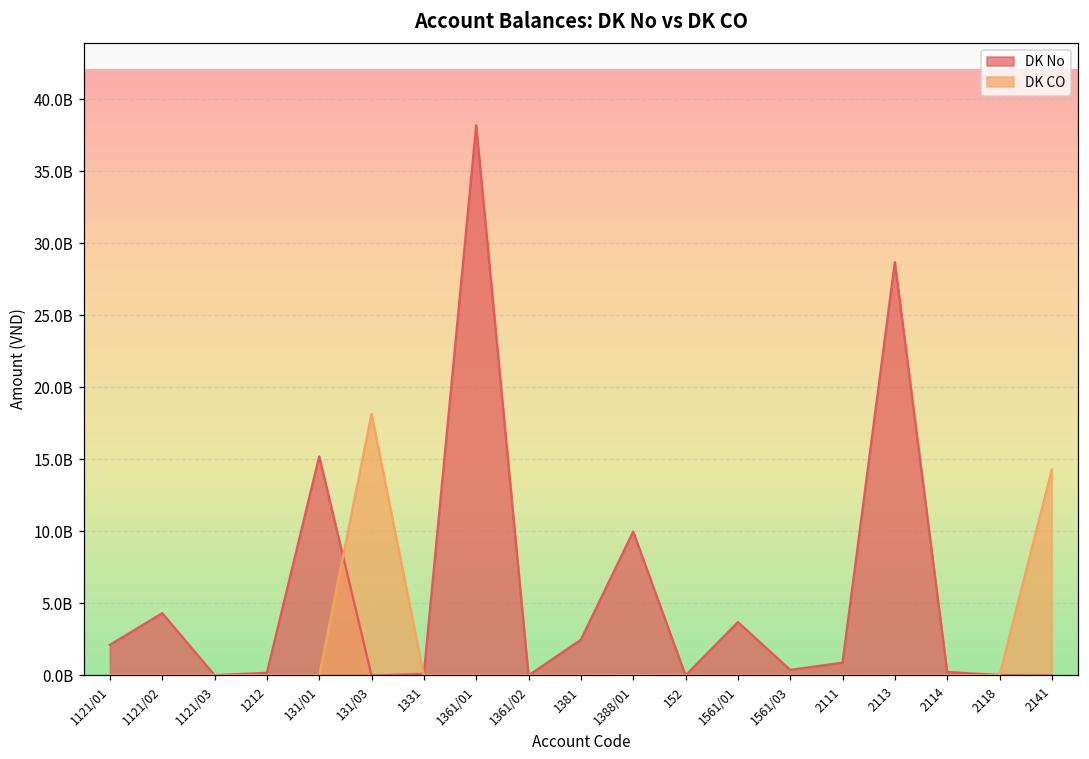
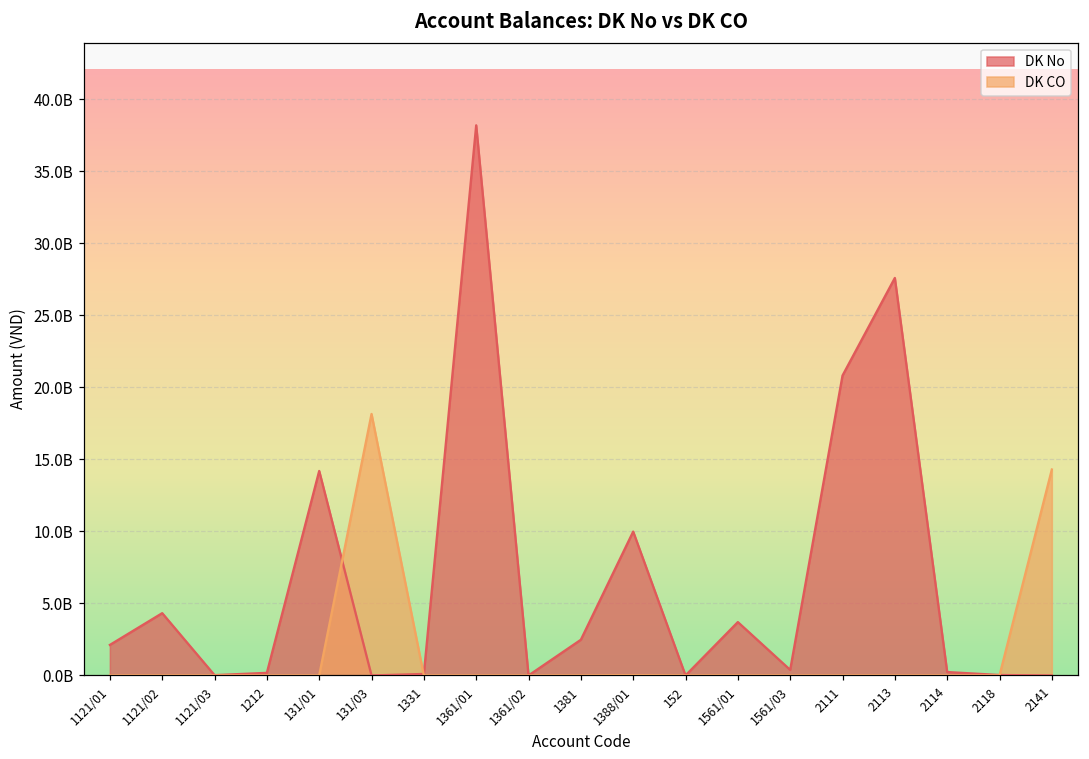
DK No, 131/01: 15200000000 -> 14200000000
DK No, 2111: 900000000 -> 20800000000
DK No, 2113: 28700000000 -> 27600000000
